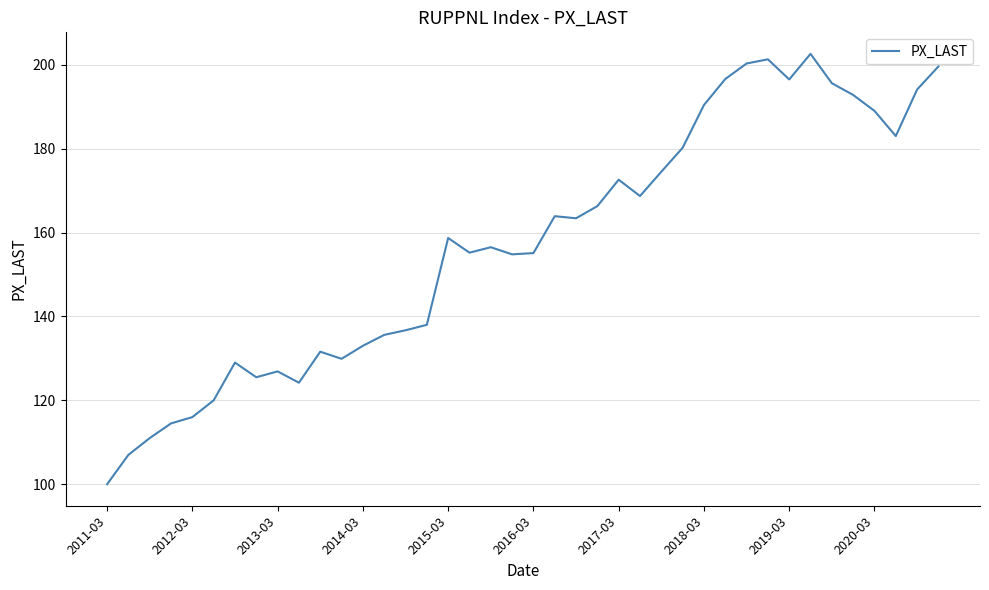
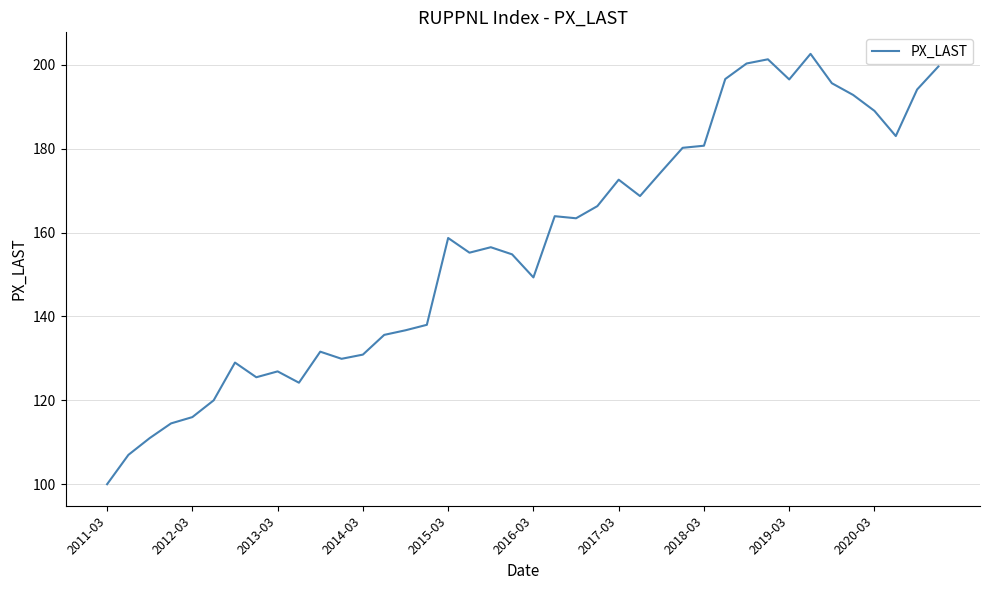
2014-03: 133 -> 131
2016-03: 155 -> 149
2018-03: 190 -> 181
